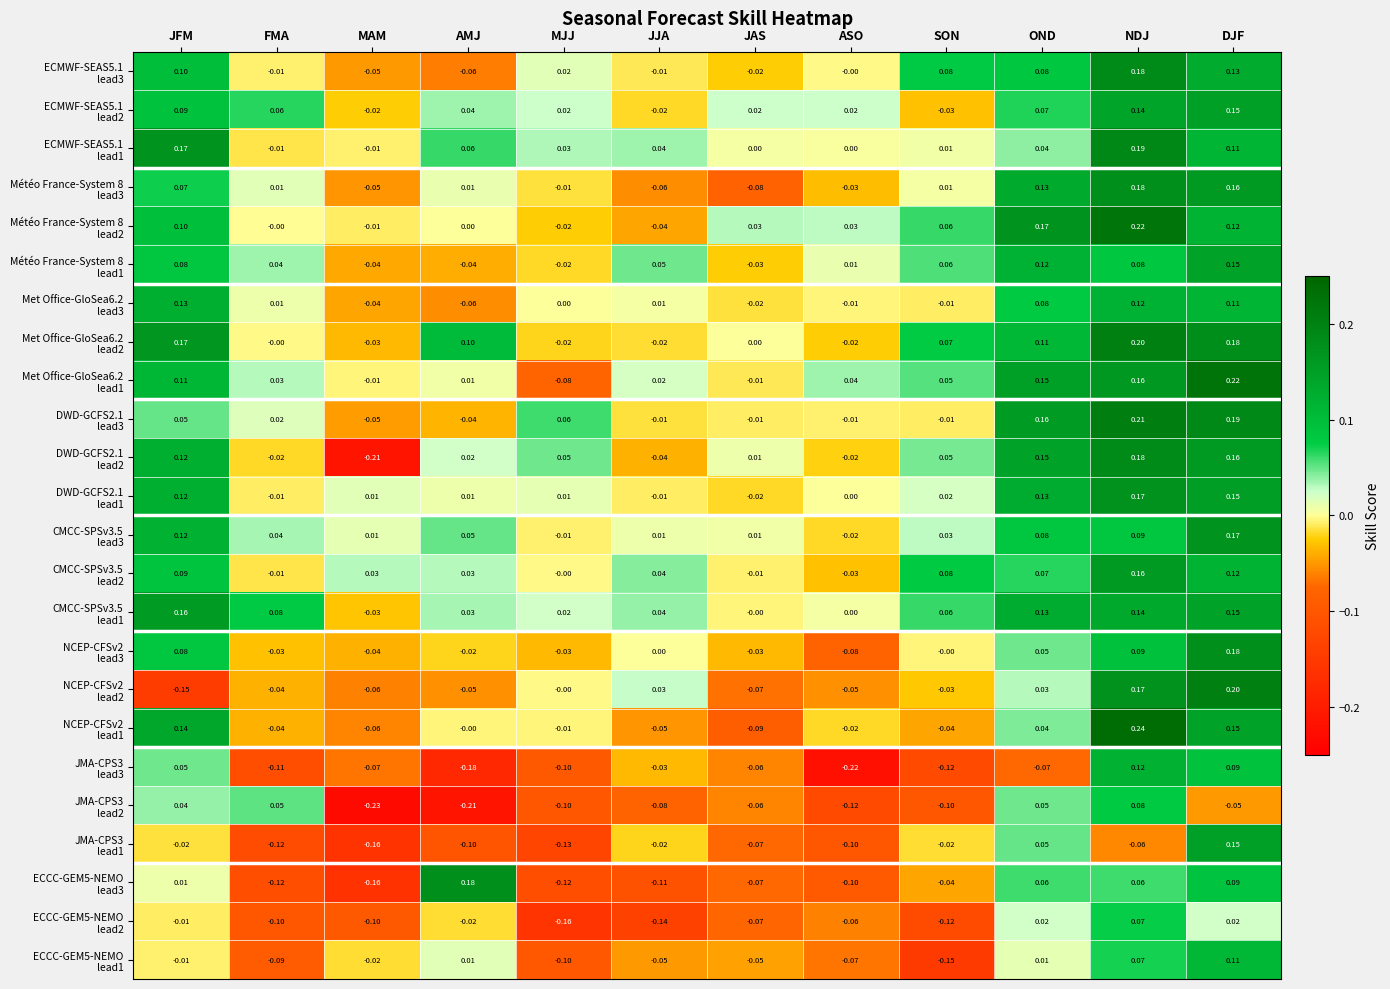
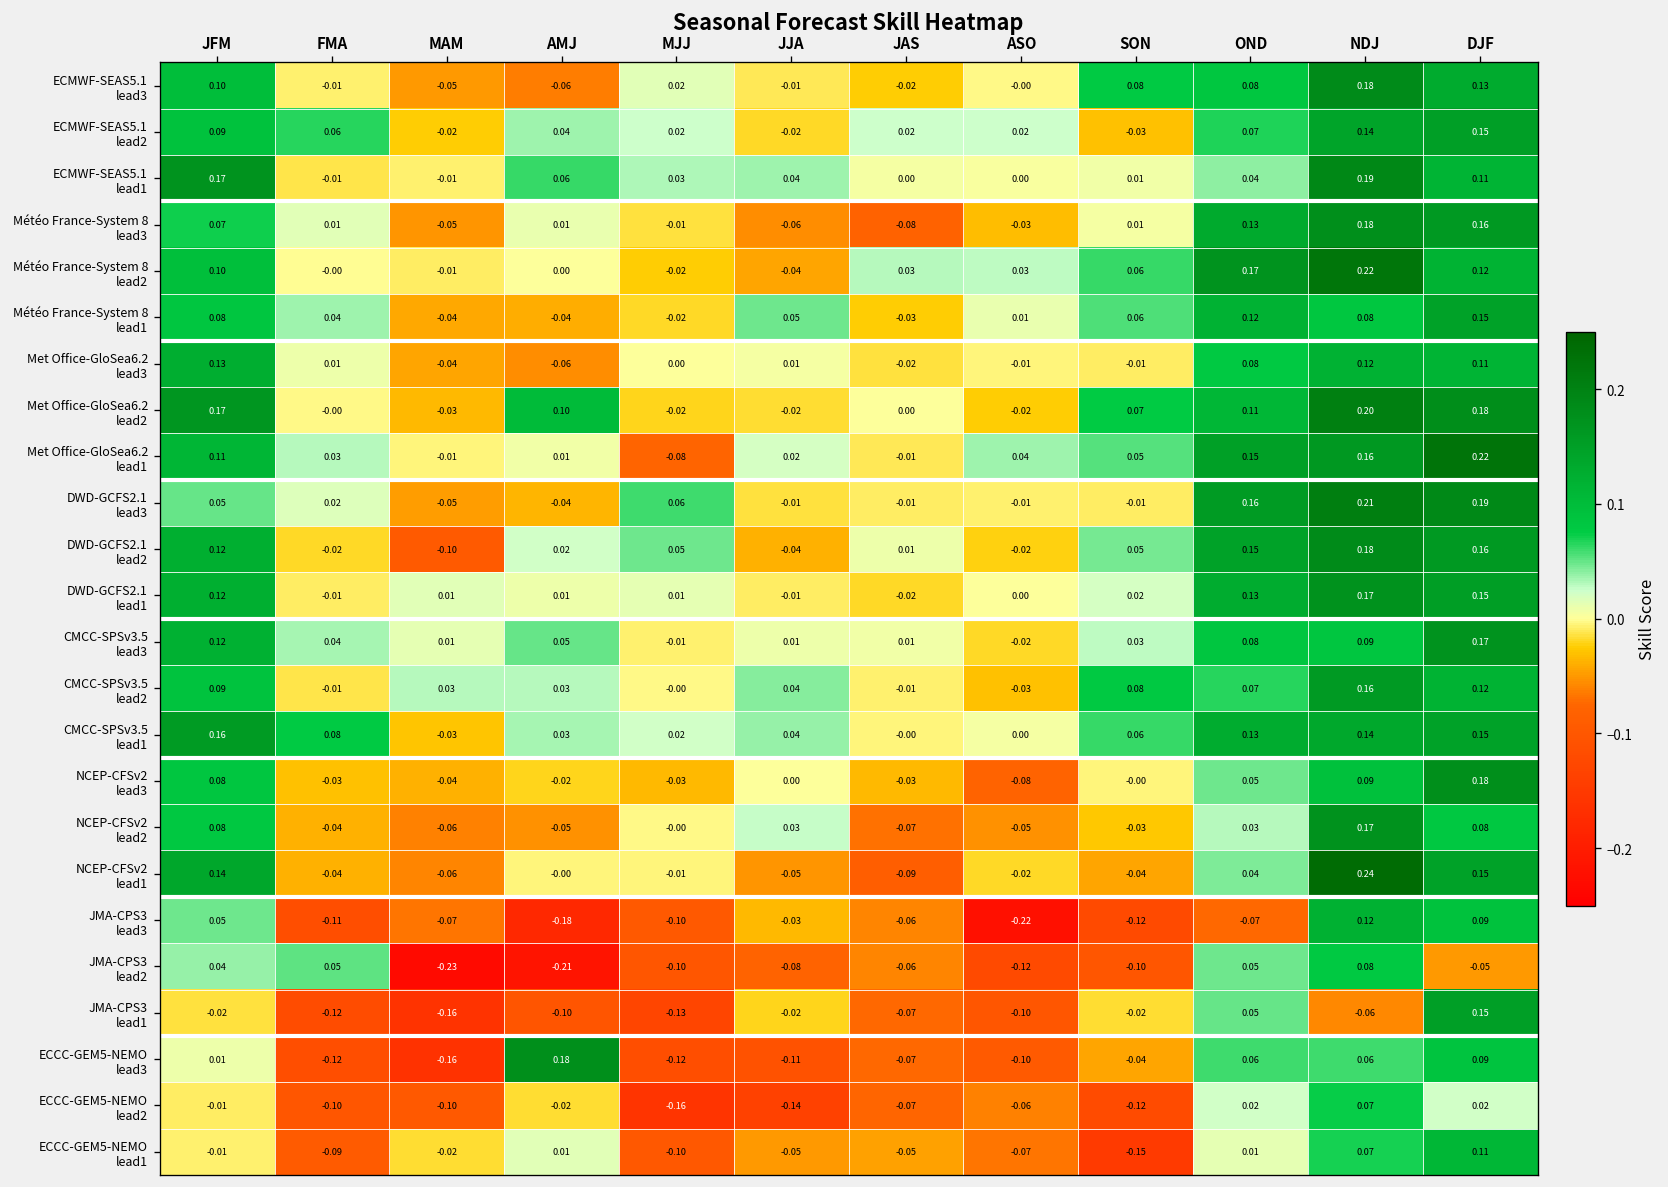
DWD-GCFS2.1 lead2, MAM: -0.21 -> -0.10
NCEP-CFSv2 lead2, JFM: -0.15 -> 0.08
NCEP-CFSv2 lead2, DJF: 0.20 -> 0.08
